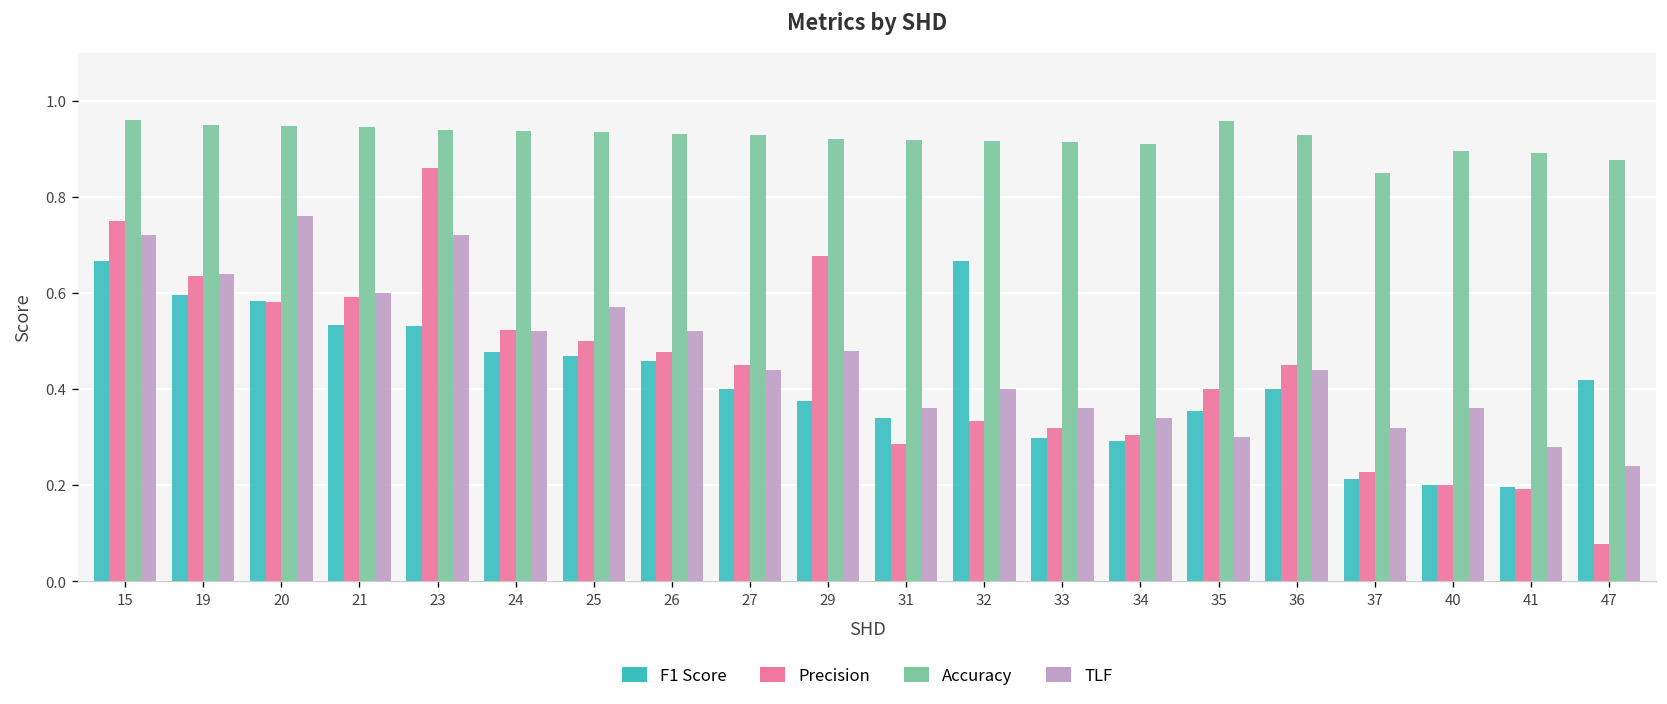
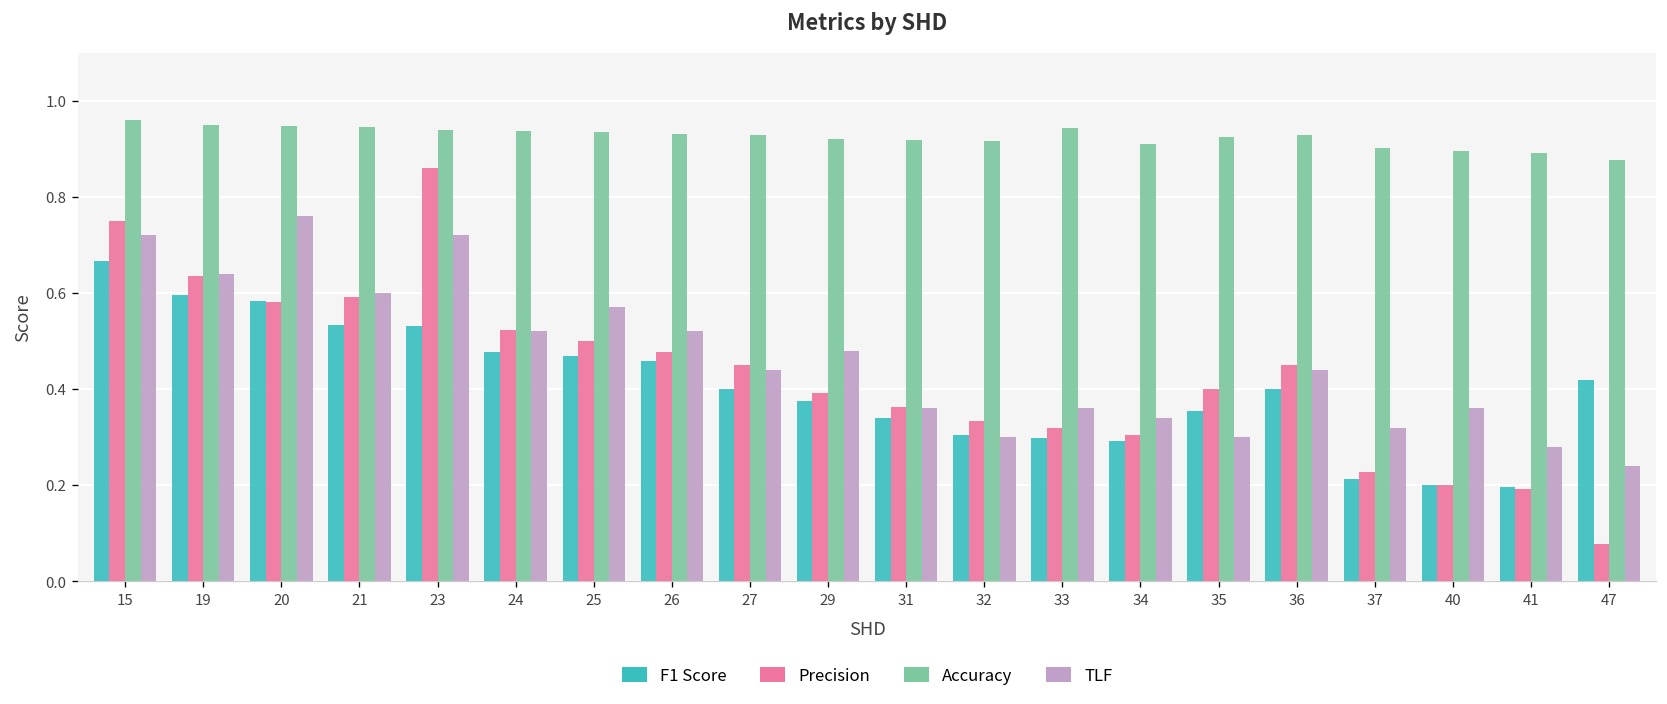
Precision, 29: 0.68 -> 0.39
Precision, 31: 0.29 -> 0.36
F1 Score, 32: 0.67 -> 0.30
TLF, 32: 0.4 -> 0.3
Accuracy, 33: 0.91 -> 0.94
Accuracy, 35: 0.96 -> 0.92
Accuracy, 37: 0.85 -> 0.90
